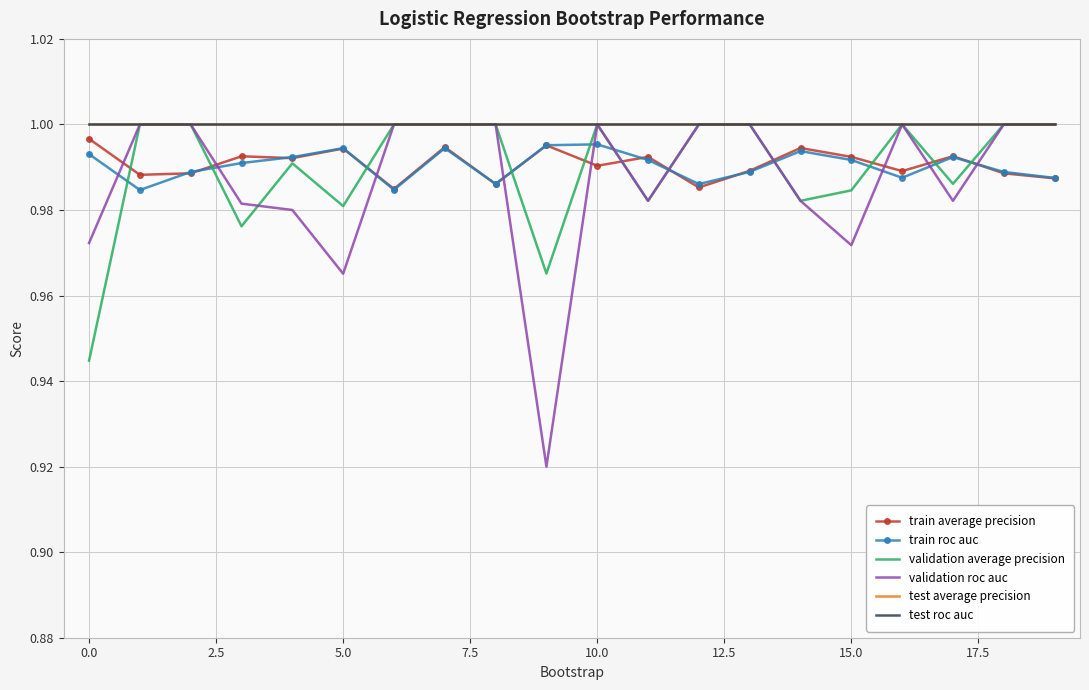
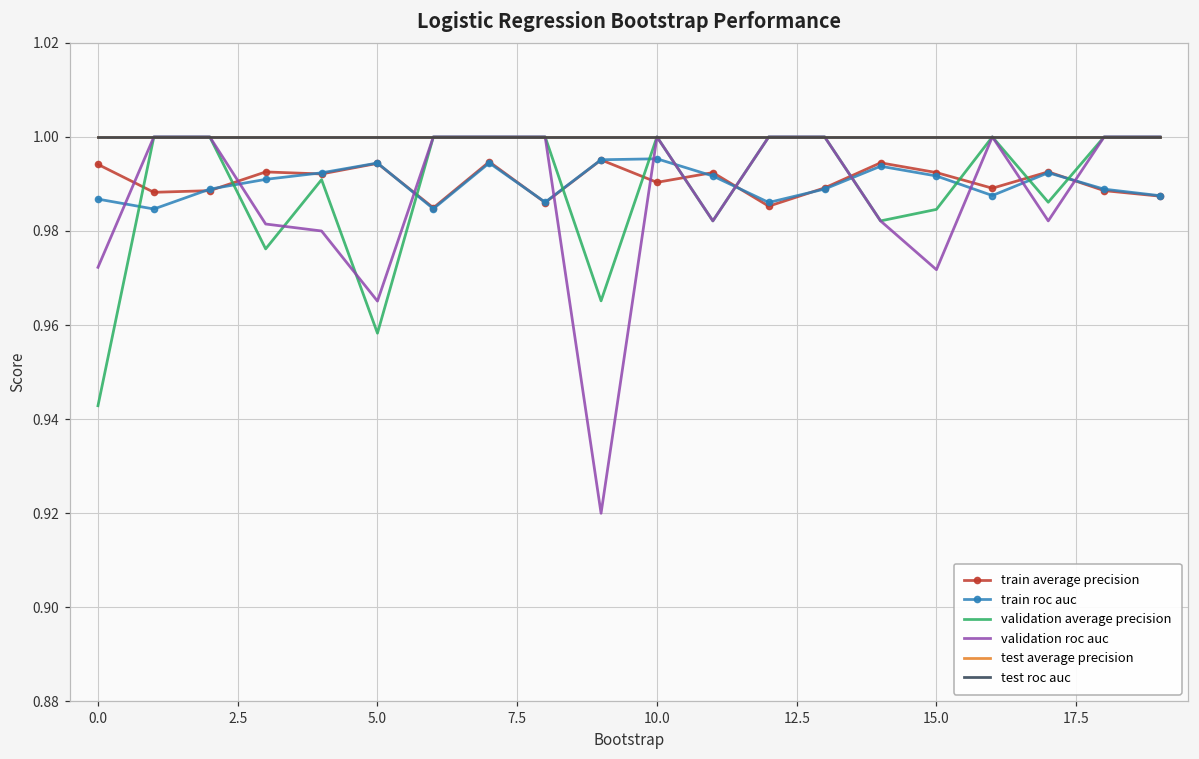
train average precision, 0.0: 0.997 -> 0.994
train roc auc, 0.0: 0.993 -> 0.987
validation average precision, 0.0: 0.945 -> 0.943
validation average precision, 5.0: 0.981 -> 0.958
